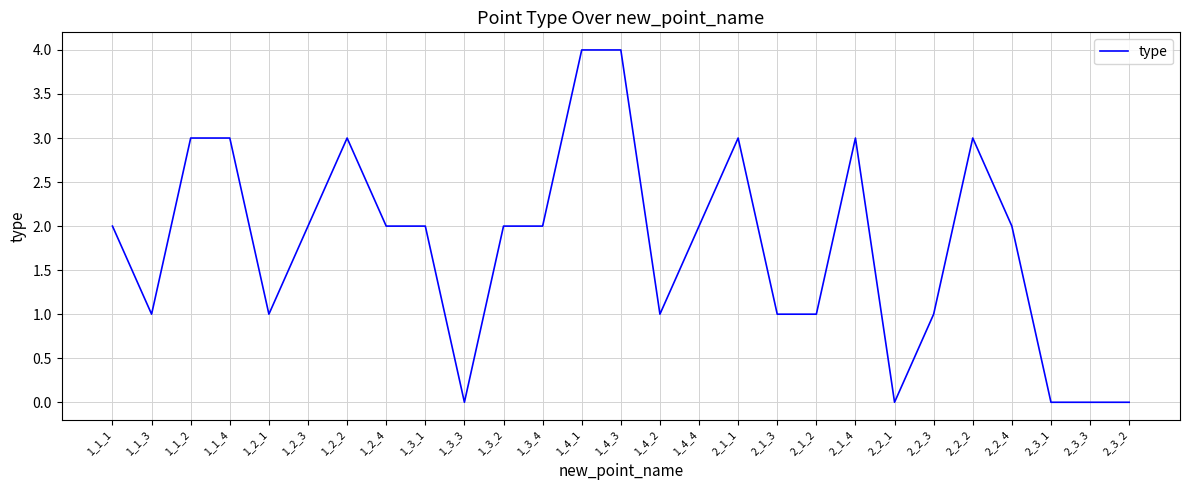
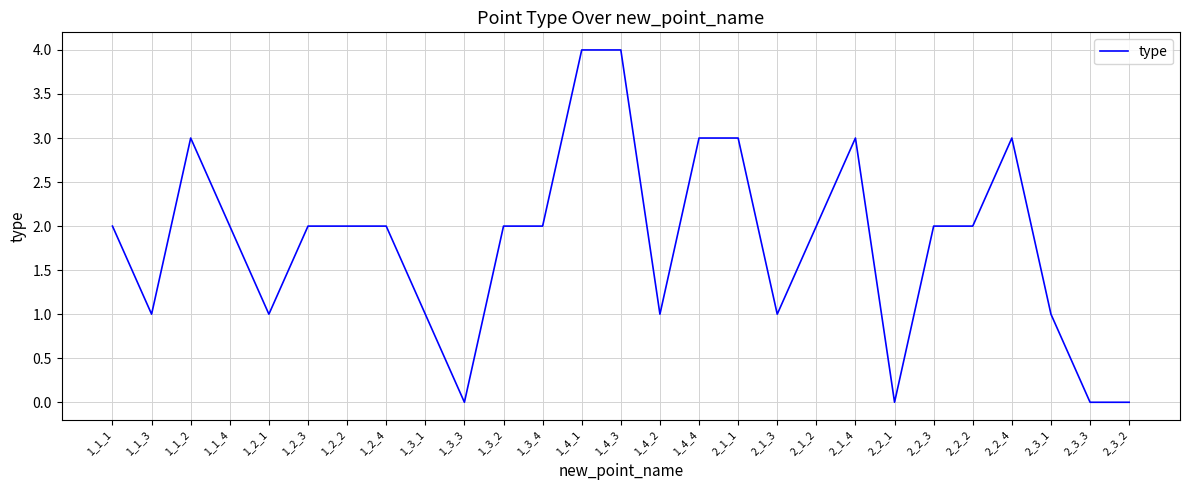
1_1_4: 3 -> 2
1_2_2: 3 -> 2
1_3_1: 2 -> 1
1_4_4: 2 -> 3
2_1_2: 1 -> 2
2_2_3: 1 -> 2
2_2_2: 3 -> 2
2_2_4: 2 -> 3
2_3_1: 0 -> 1
